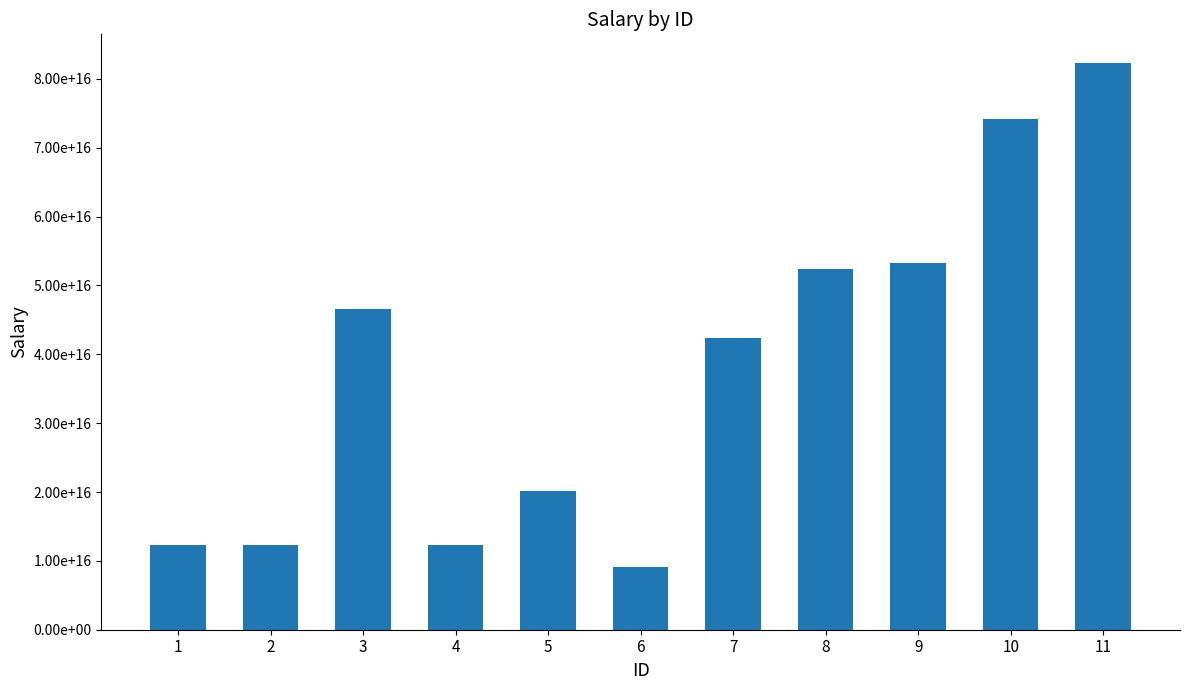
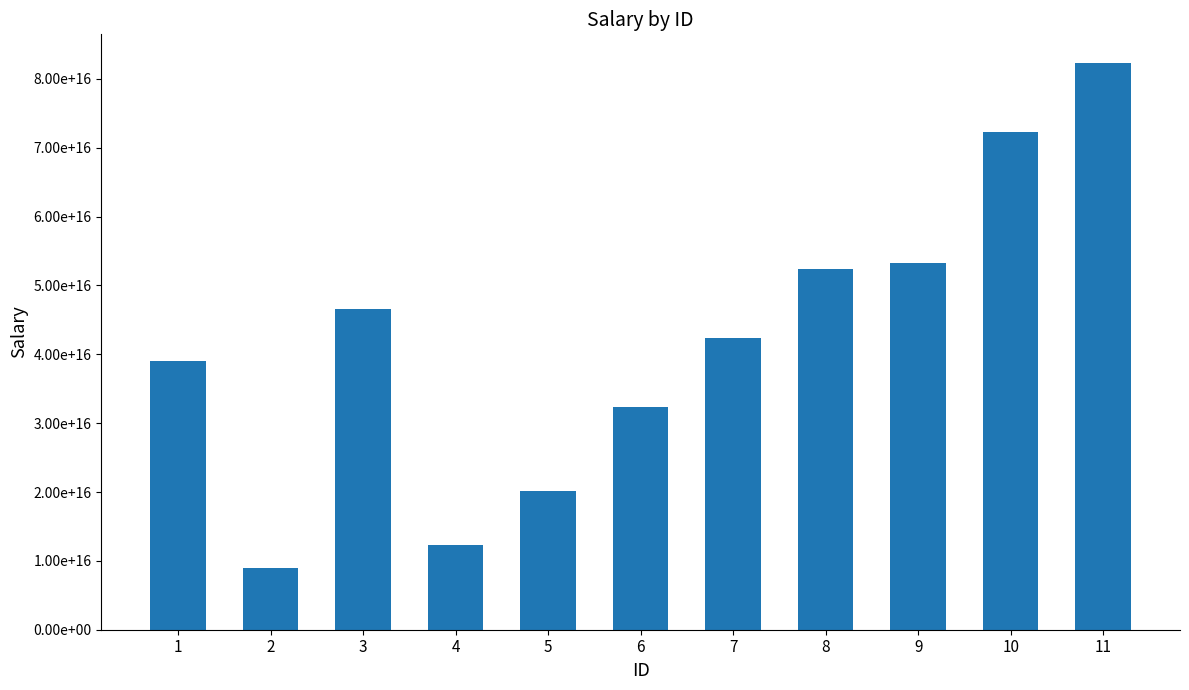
1: 12000000000000000 -> 39000000000000000
2: 12000000000000000 -> 9000000000000000
6: 9000000000000000 -> 32000000000000000
10: 74000000000000000 -> 72000000000000000
